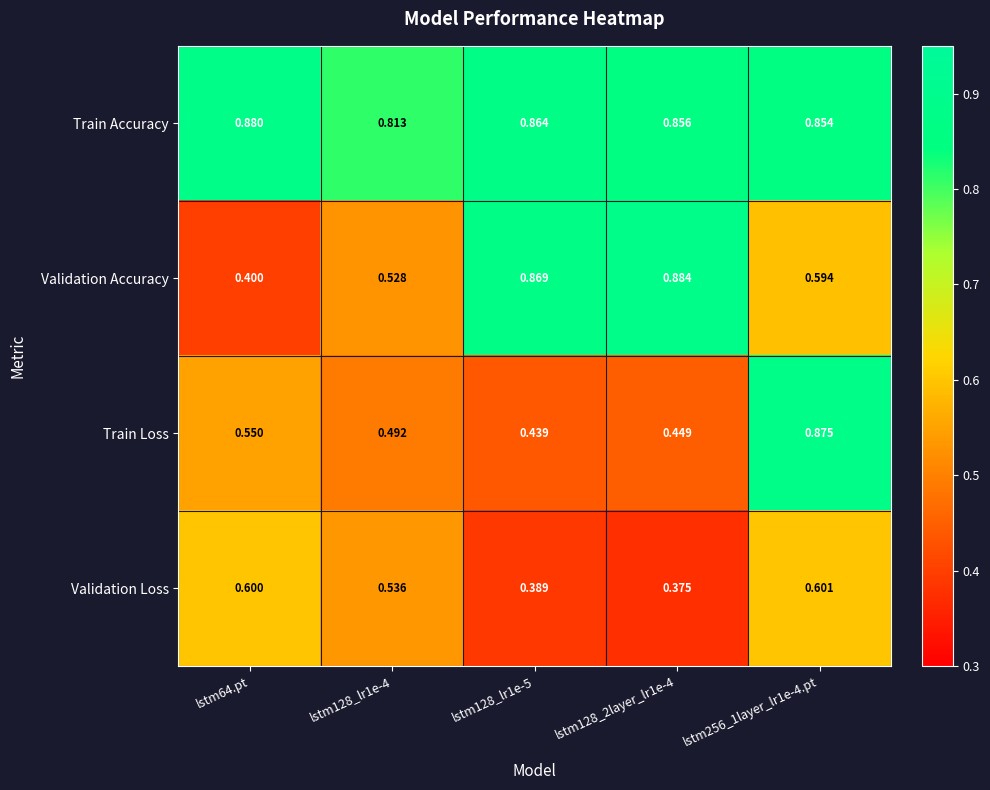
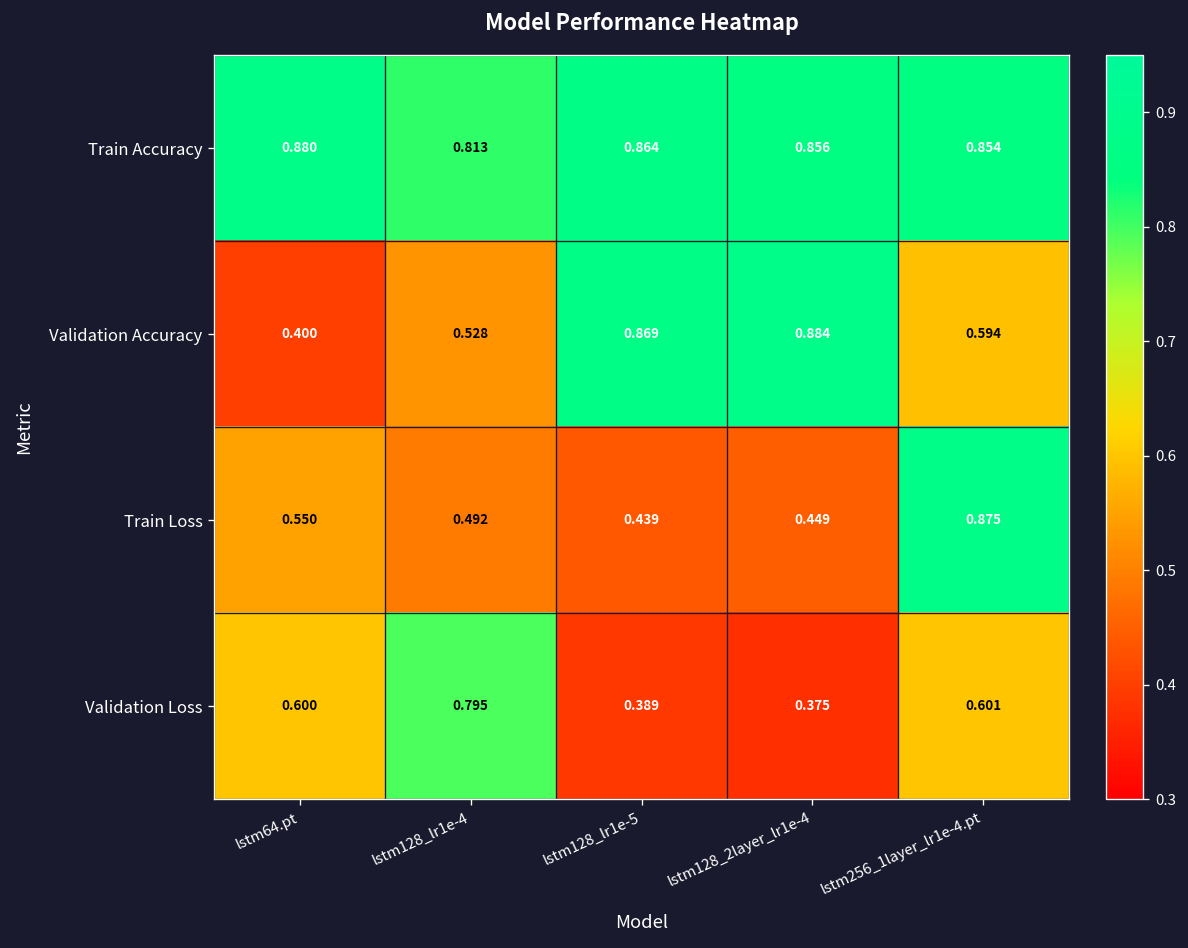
Validation Loss, lstm128_lr1e-4: 0.536 -> 0.795
